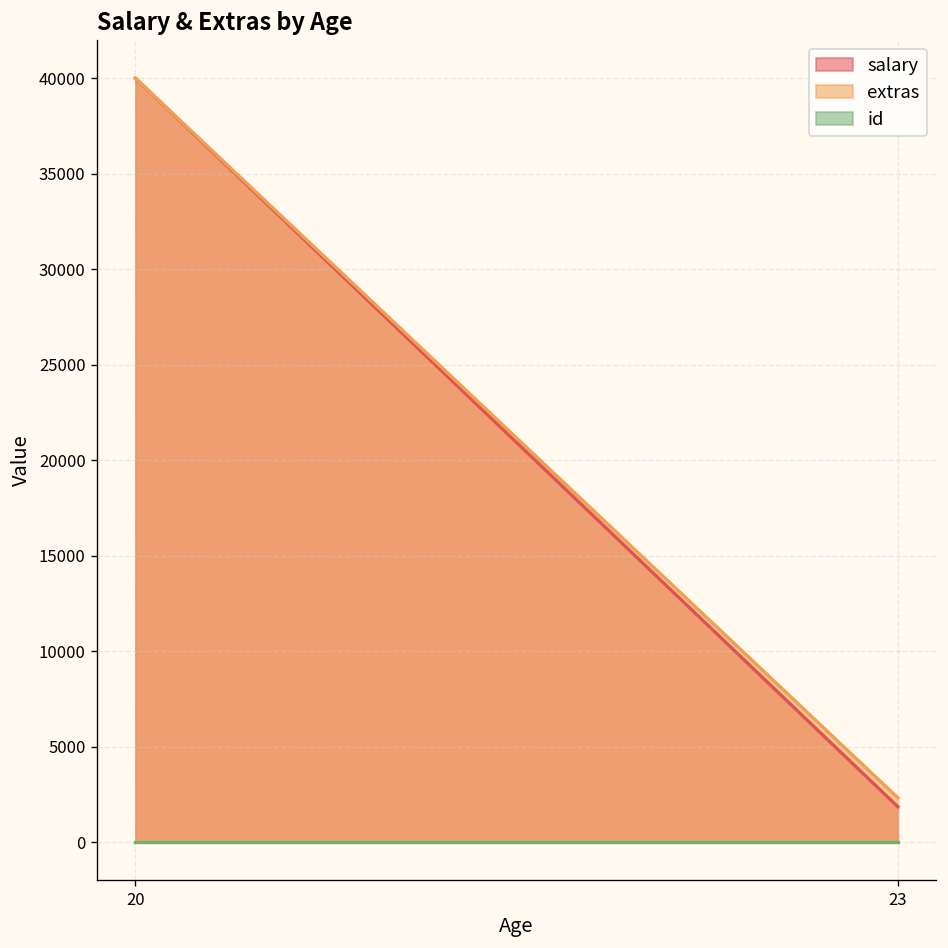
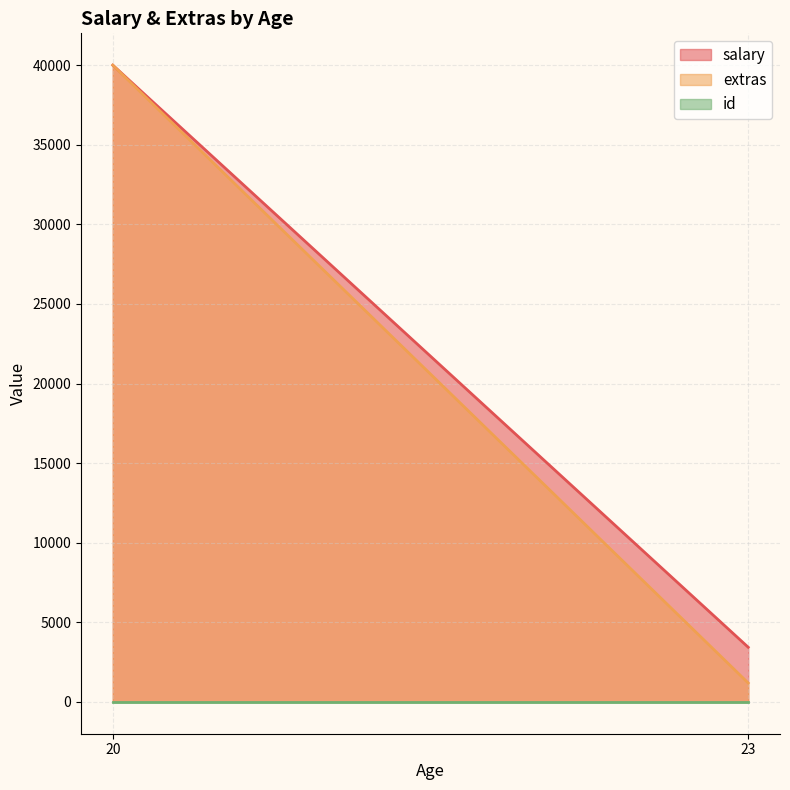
salary, 23: 1900 -> 3400
extras, 23: 2300 -> 1200
